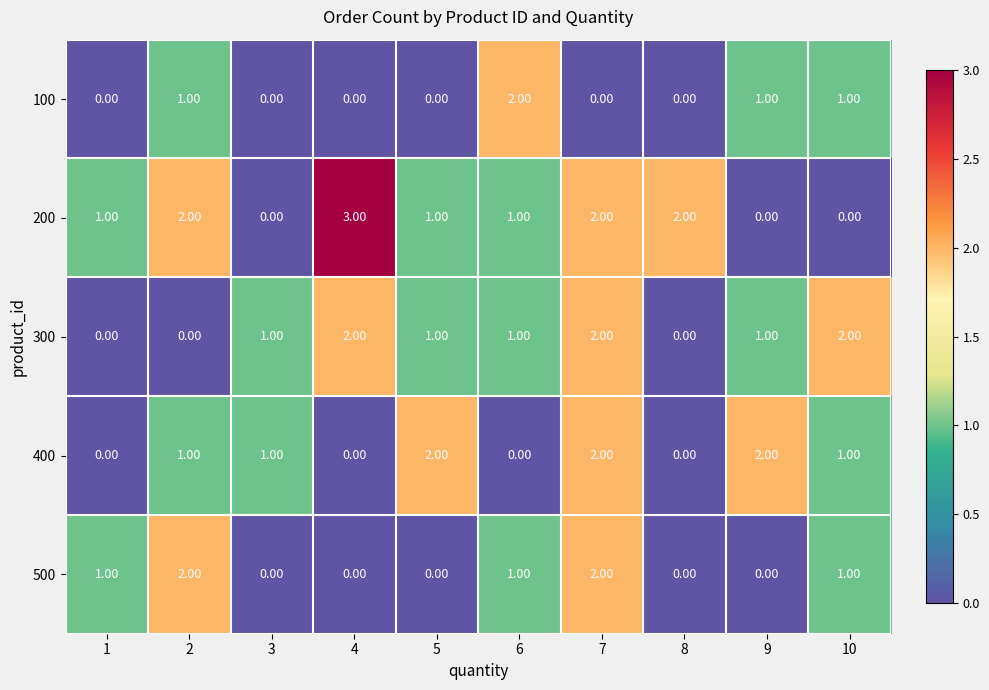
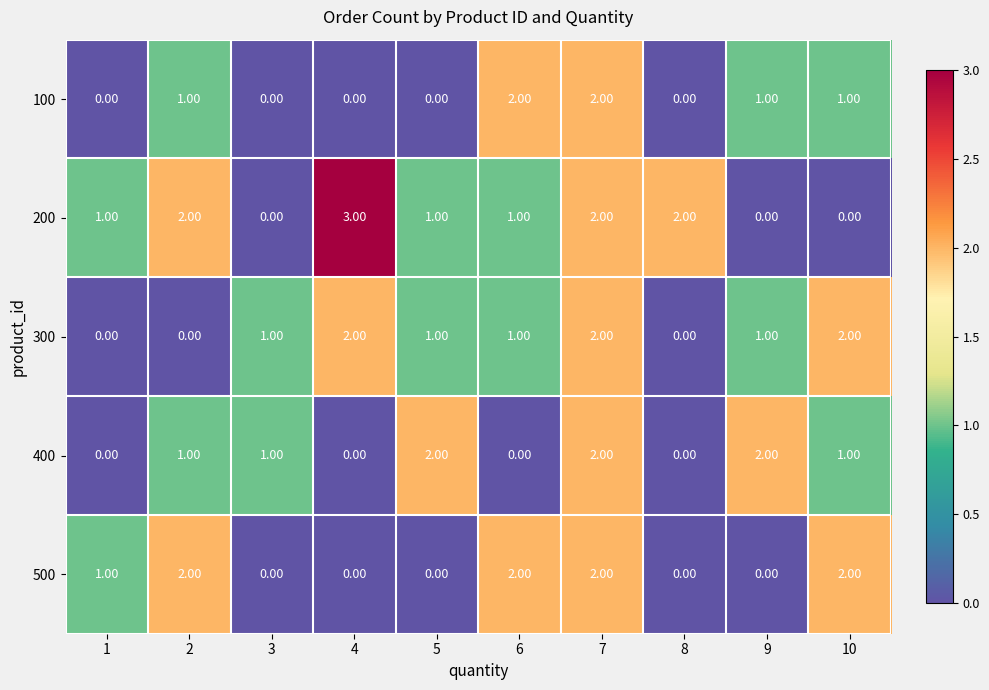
100, 7: 0.00 -> 2.00
500, 6: 1.00 -> 2.00
500, 10: 1.00 -> 2.00
